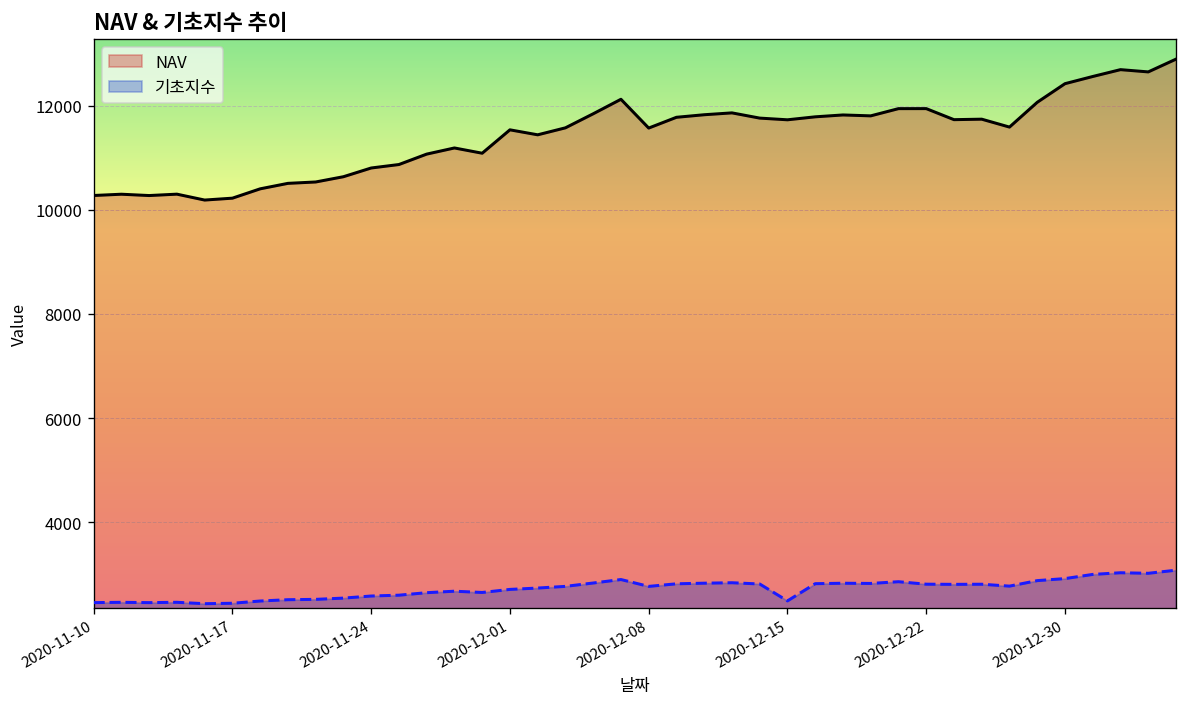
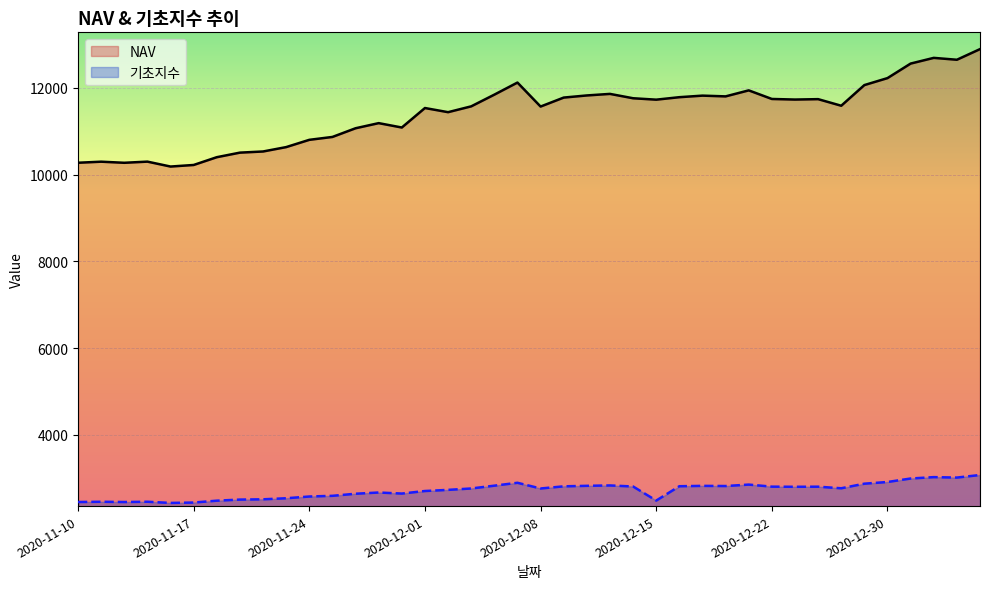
NAV, 2020-12-22: 11900 -> 11700
NAV, 2020-12-30: 12400 -> 12200
